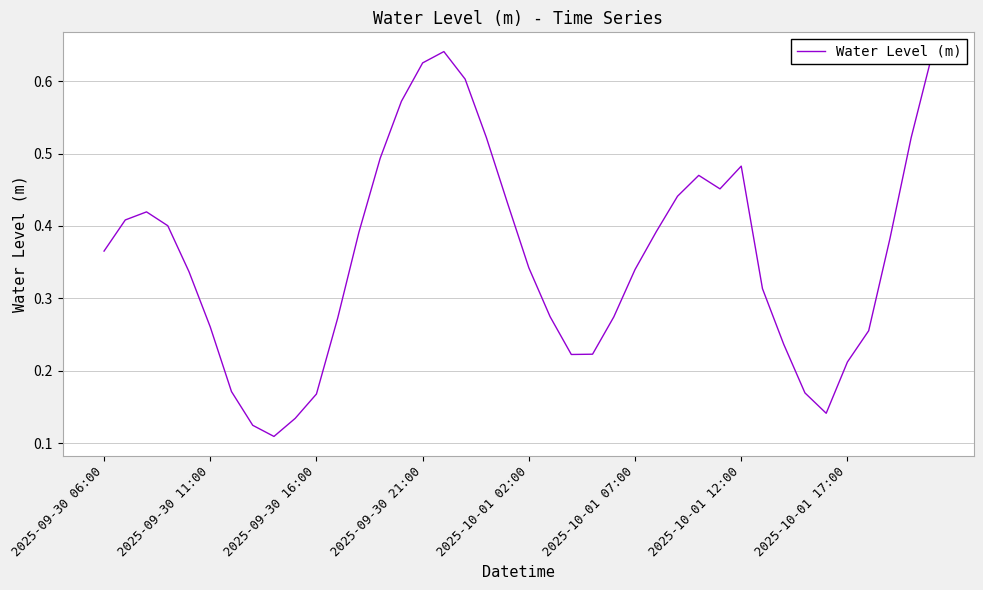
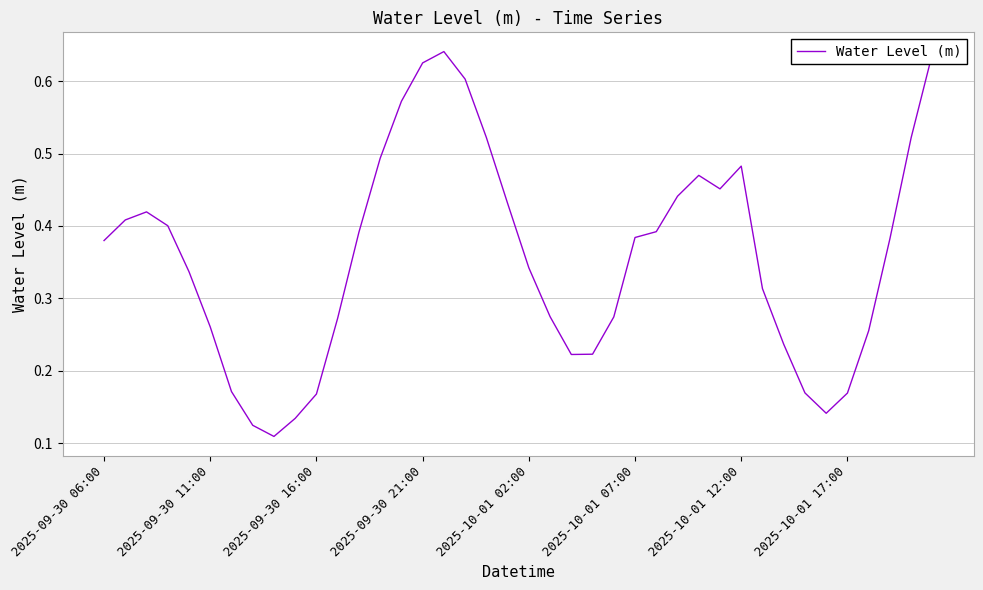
2025-09-30 06:00: 0.37 -> 0.38
2025-10-01 07:00: 0.34 -> 0.38
2025-10-01 17:00: 0.21 -> 0.17
